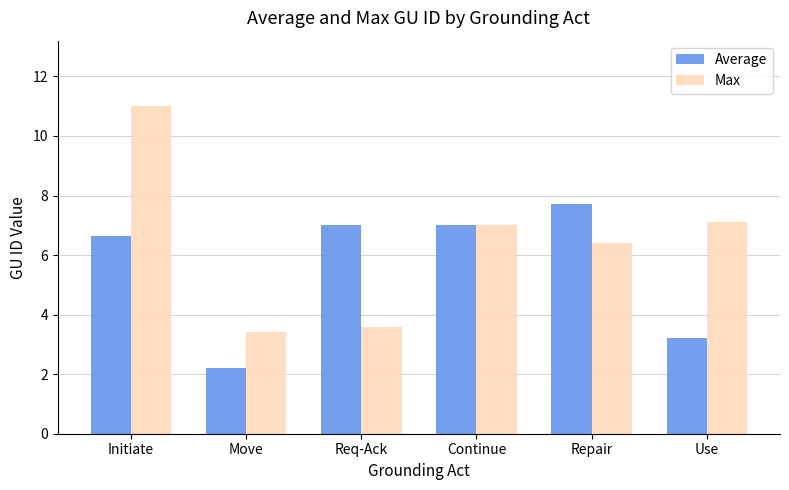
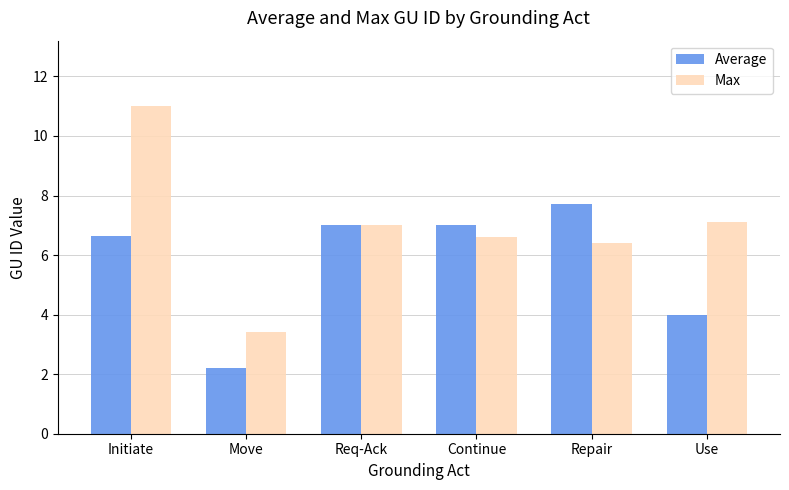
Max, Req-Ack: 3.6 -> 7.0
Max, Continue: 7.0 -> 6.6
Average, Use: 3.2 -> 4.0
